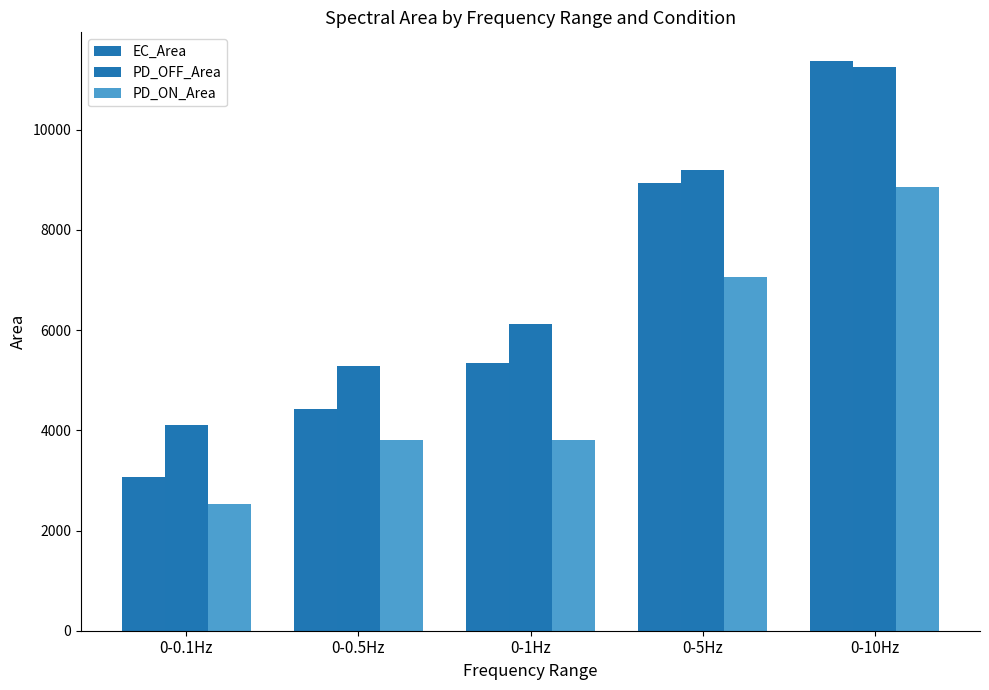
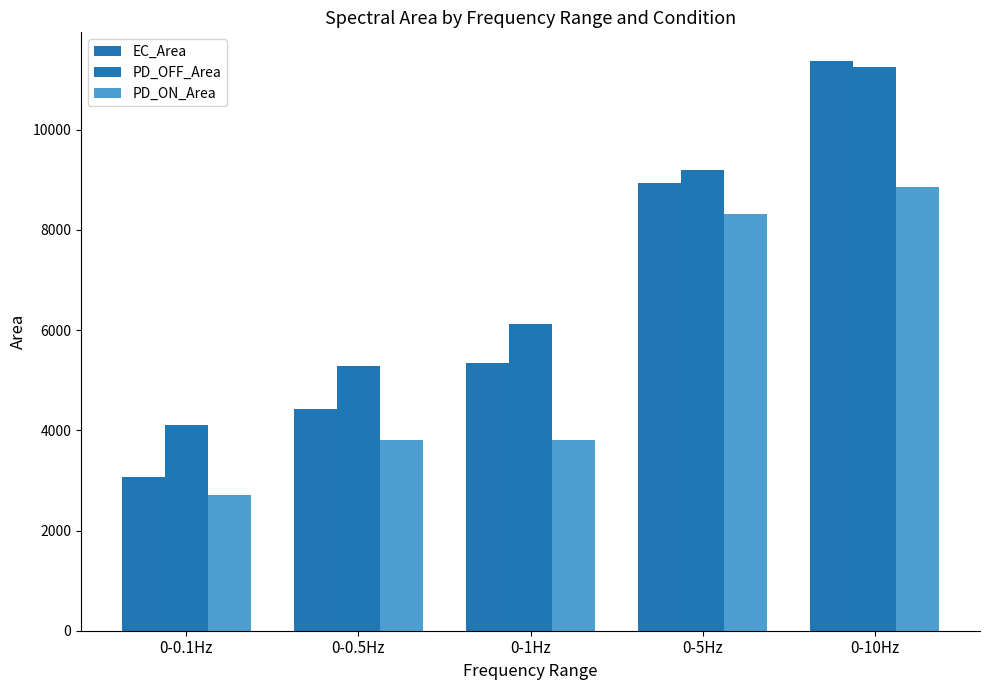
PD_ON_Area, 0-0.1Hz: 2500 -> 2700
PD_ON_Area, 0-5Hz: 7100 -> 8300
